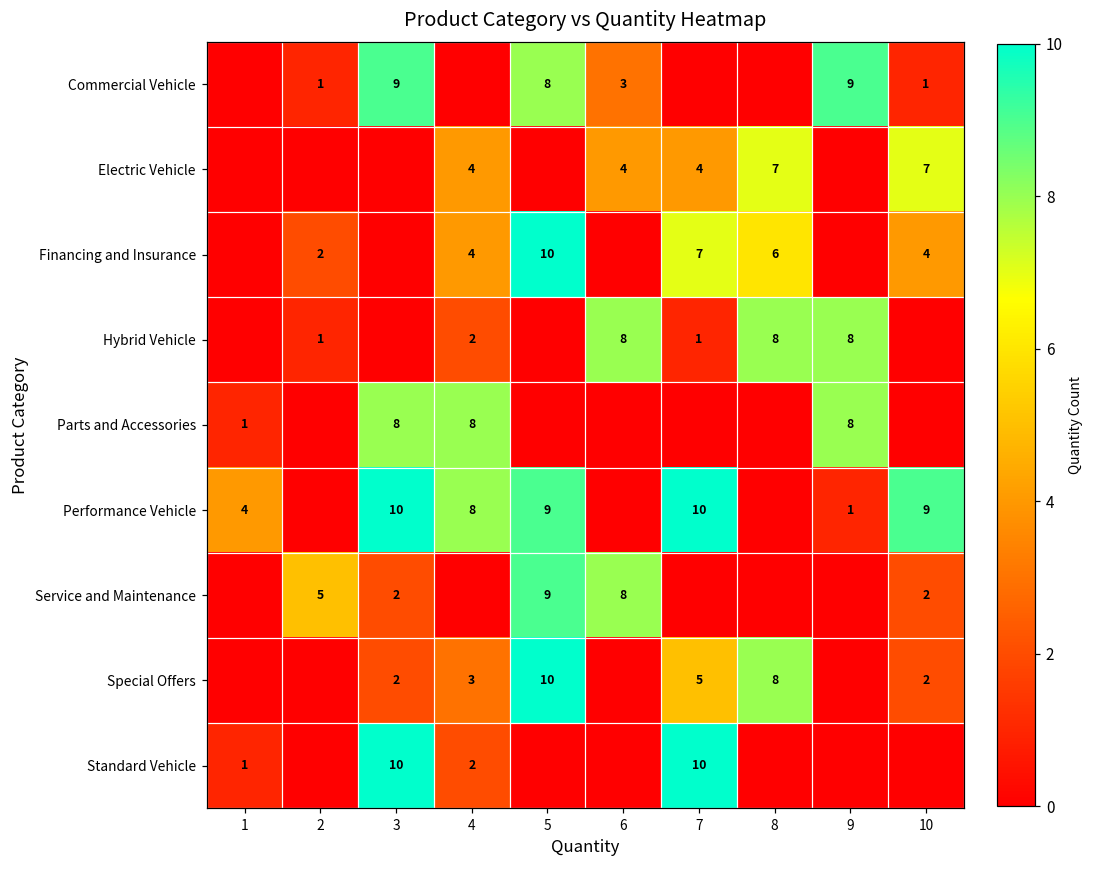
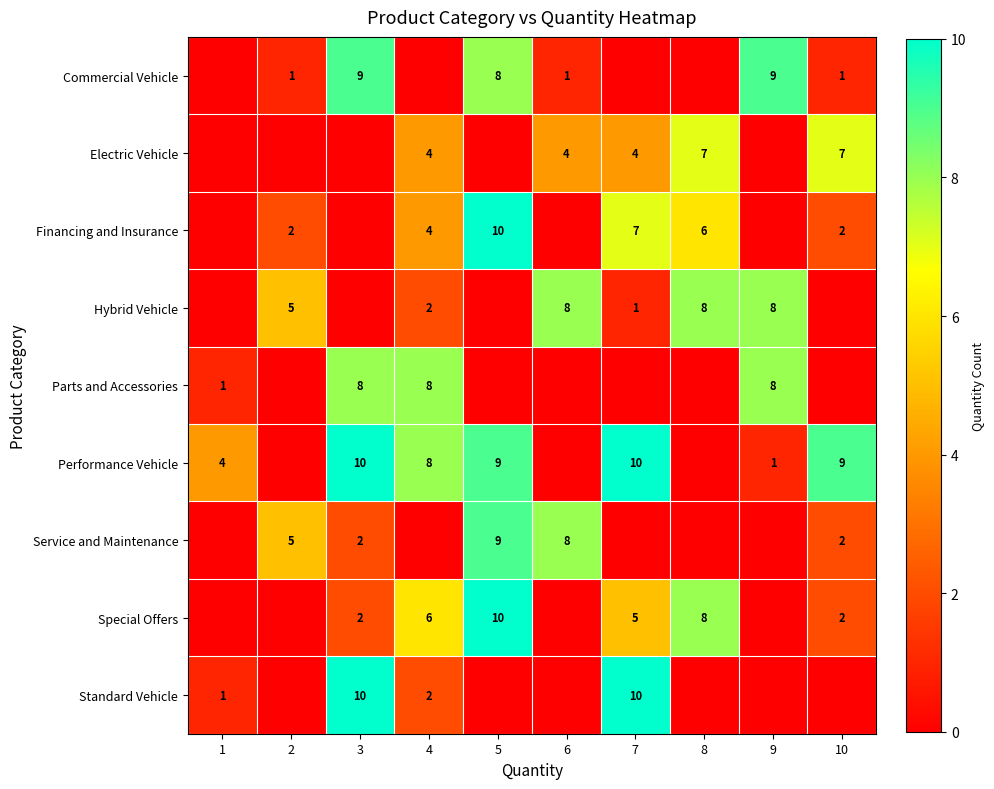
Commercial Vehicle, 6: 3 -> 1
Financing and Insurance, 10: 4 -> 2
Hybrid Vehicle, 2: 1 -> 5
Special Offers, 4: 3 -> 6
